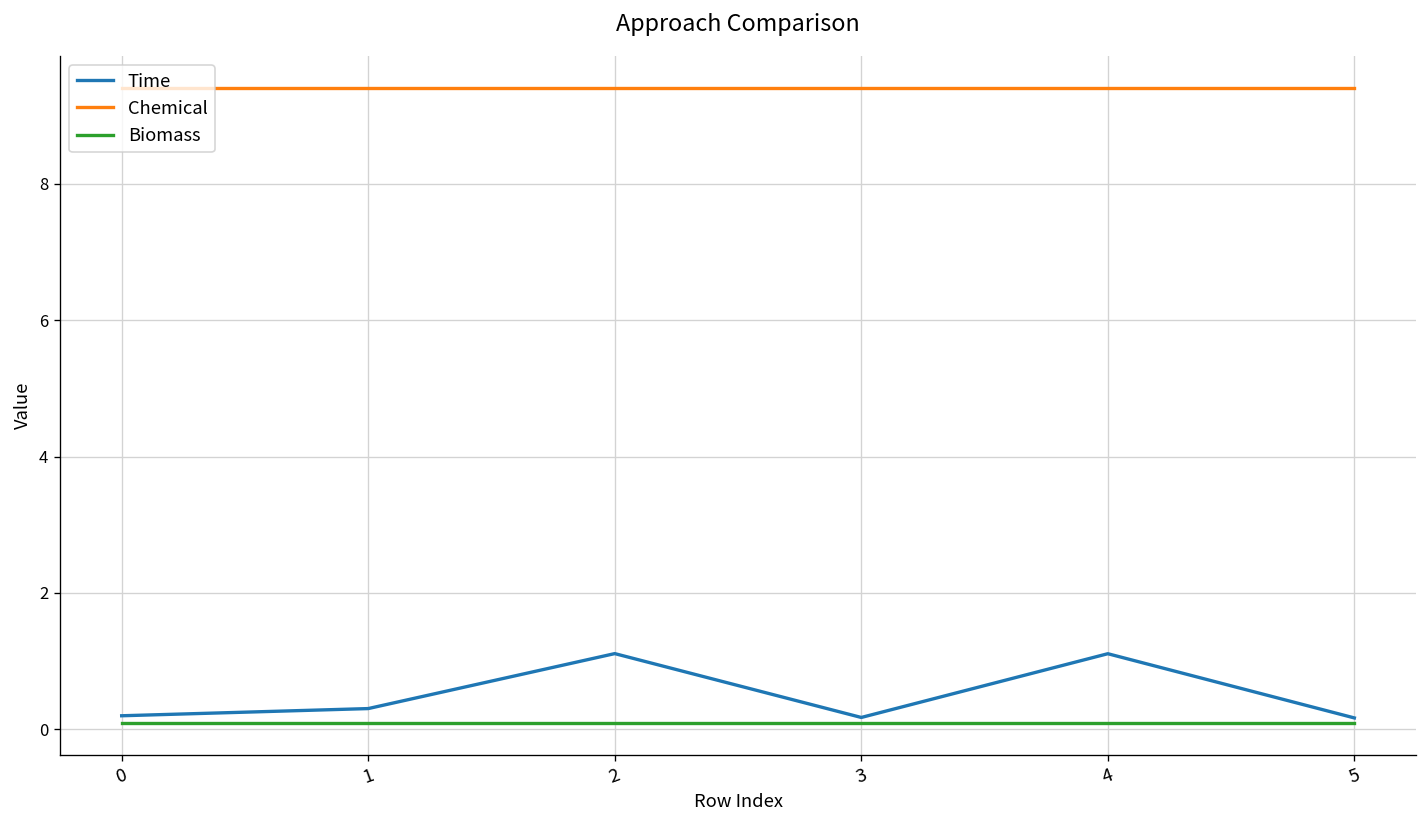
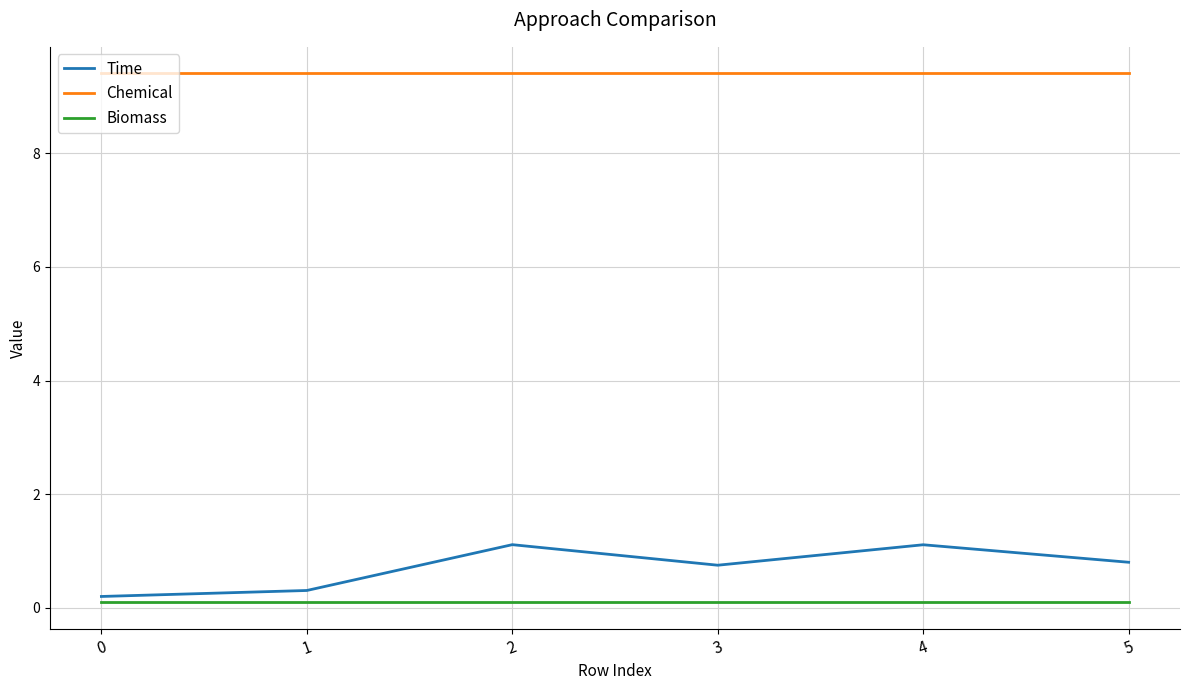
Time, 3: 0.2 -> 0.7
Time, 5: 0.2 -> 0.8
